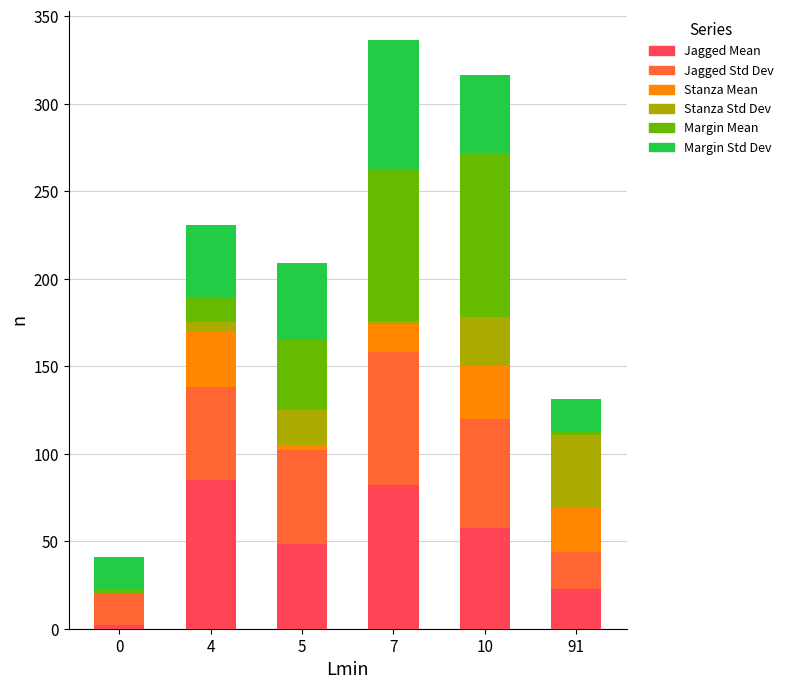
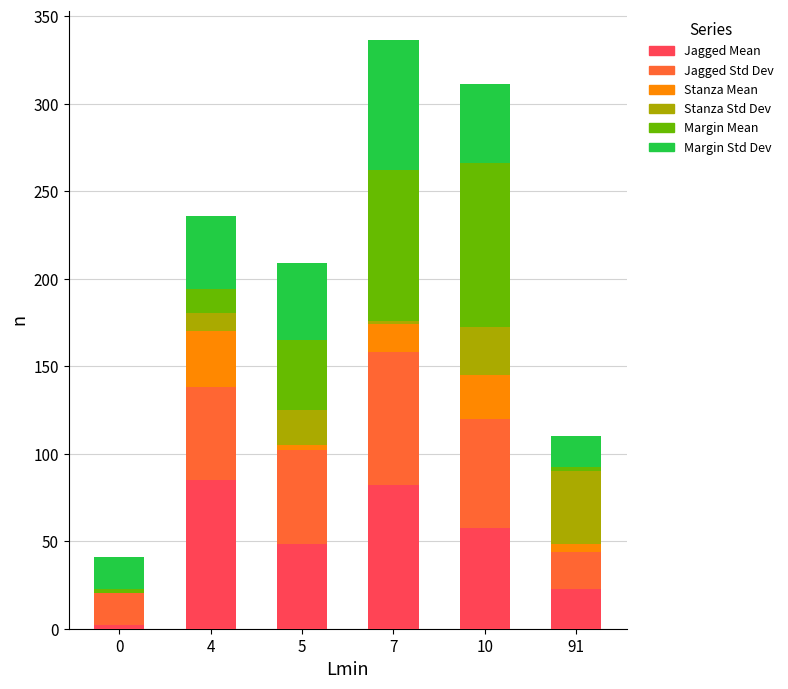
Stanza Std Dev, 4: 5 -> 10
Stanza Mean, 10: 30 -> 25
Stanza Mean, 91: 25 -> 4
